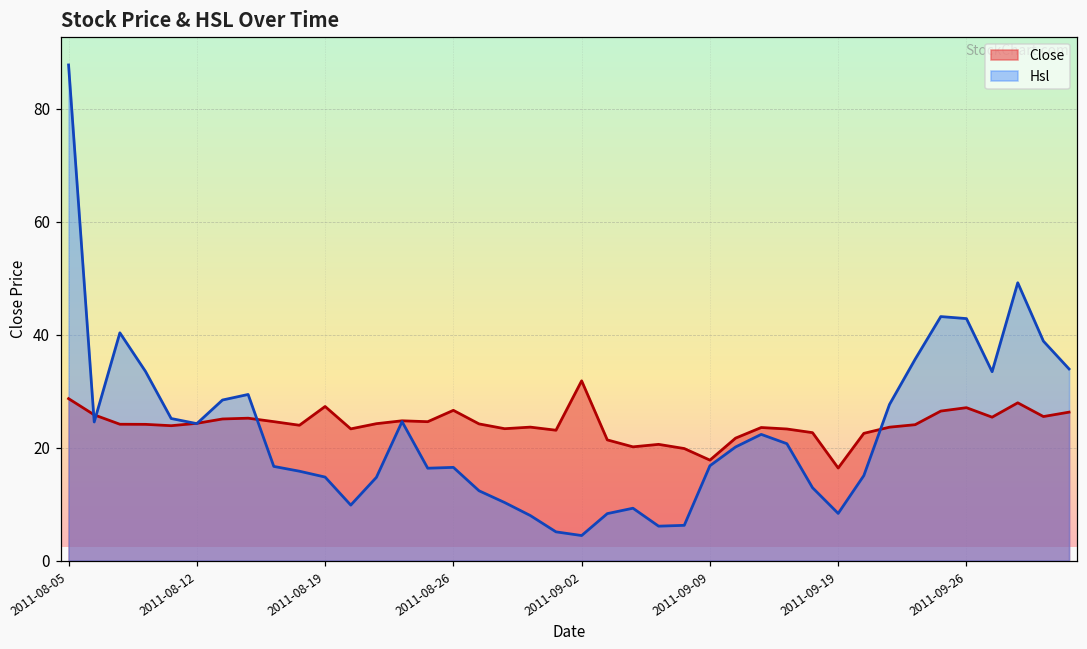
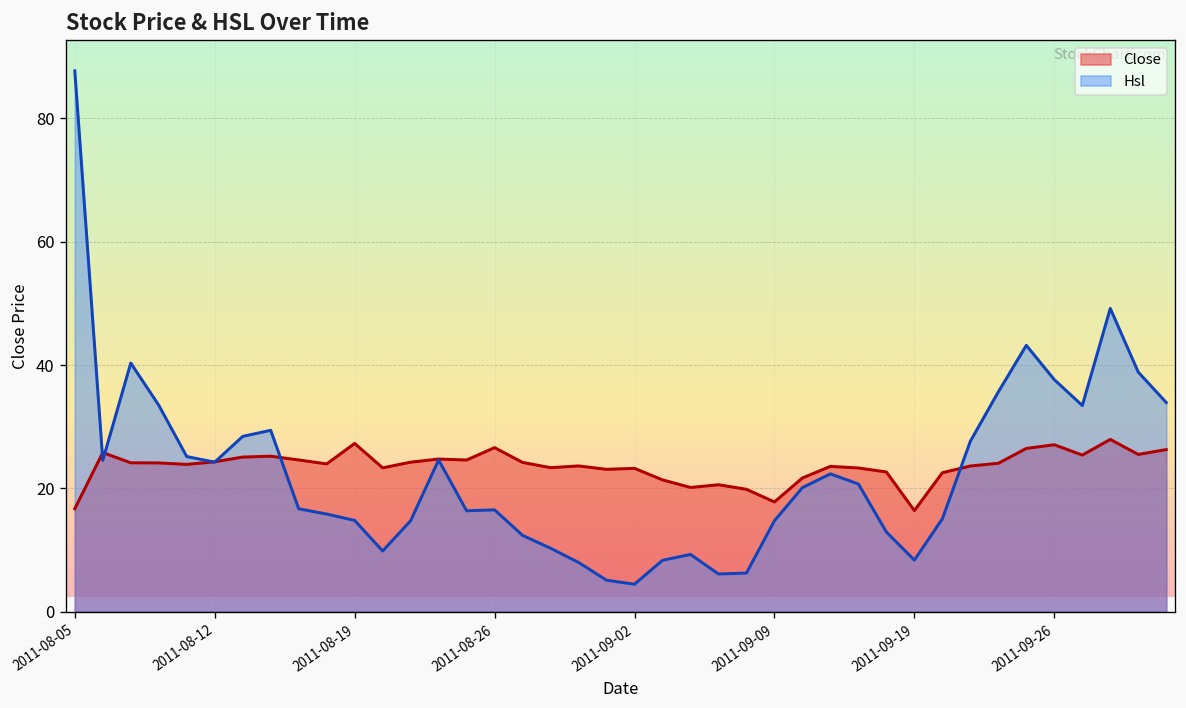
Close, 2011-08-05: 29 -> 17
Close, 2011-09-02: 32 -> 23
Hsl, 2011-09-09: 17 -> 15
Hsl, 2011-09-26: 43 -> 38
